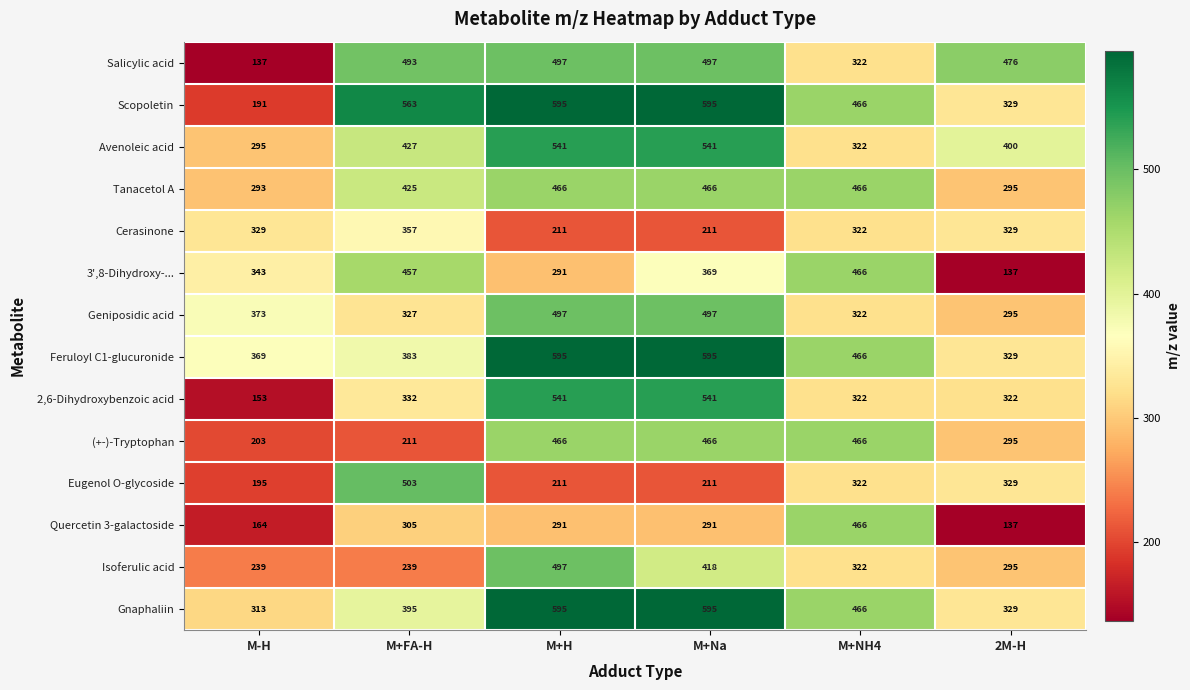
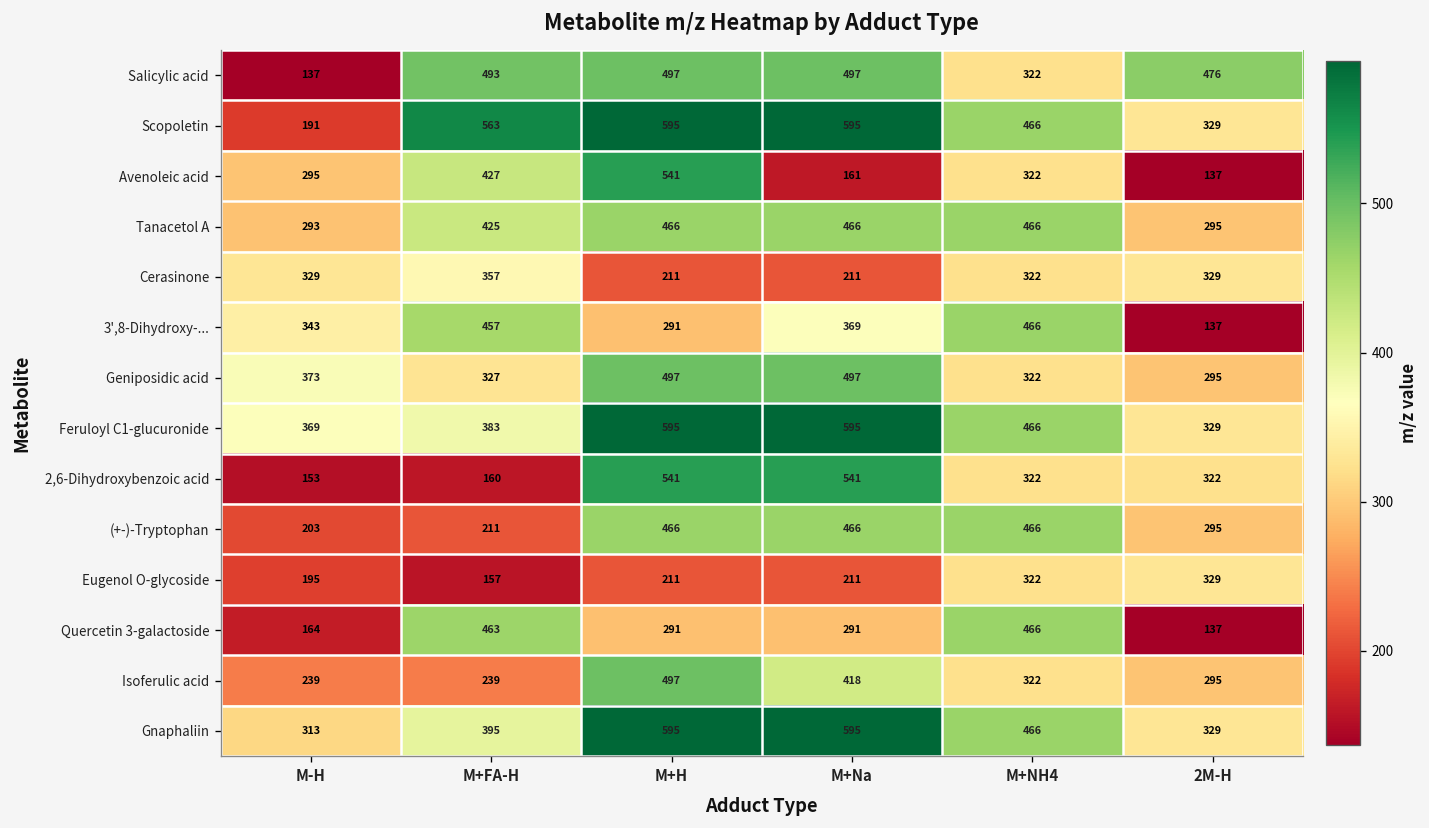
Avenoleic acid, M+Na: 541 -> 161
Avenoleic acid, 2M-H: 400 -> 137
2,6-Dihydroxybenzoic acid, M+FA-H: 332 -> 160
Eugenol O-glycoside, M+FA-H: 503 -> 157
Quercetin 3-galactoside, M+FA-H: 305 -> 463
